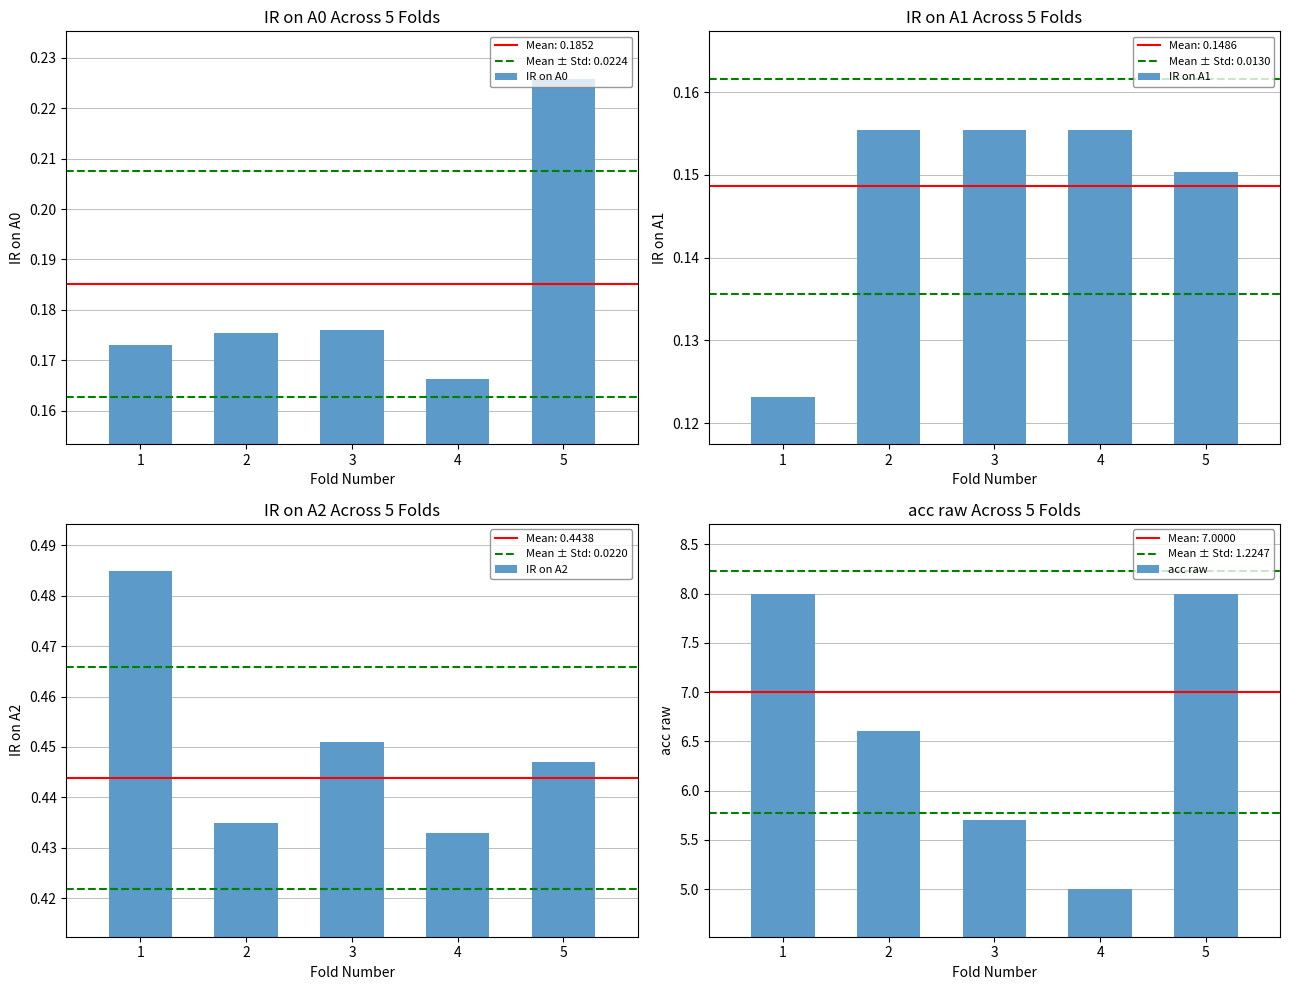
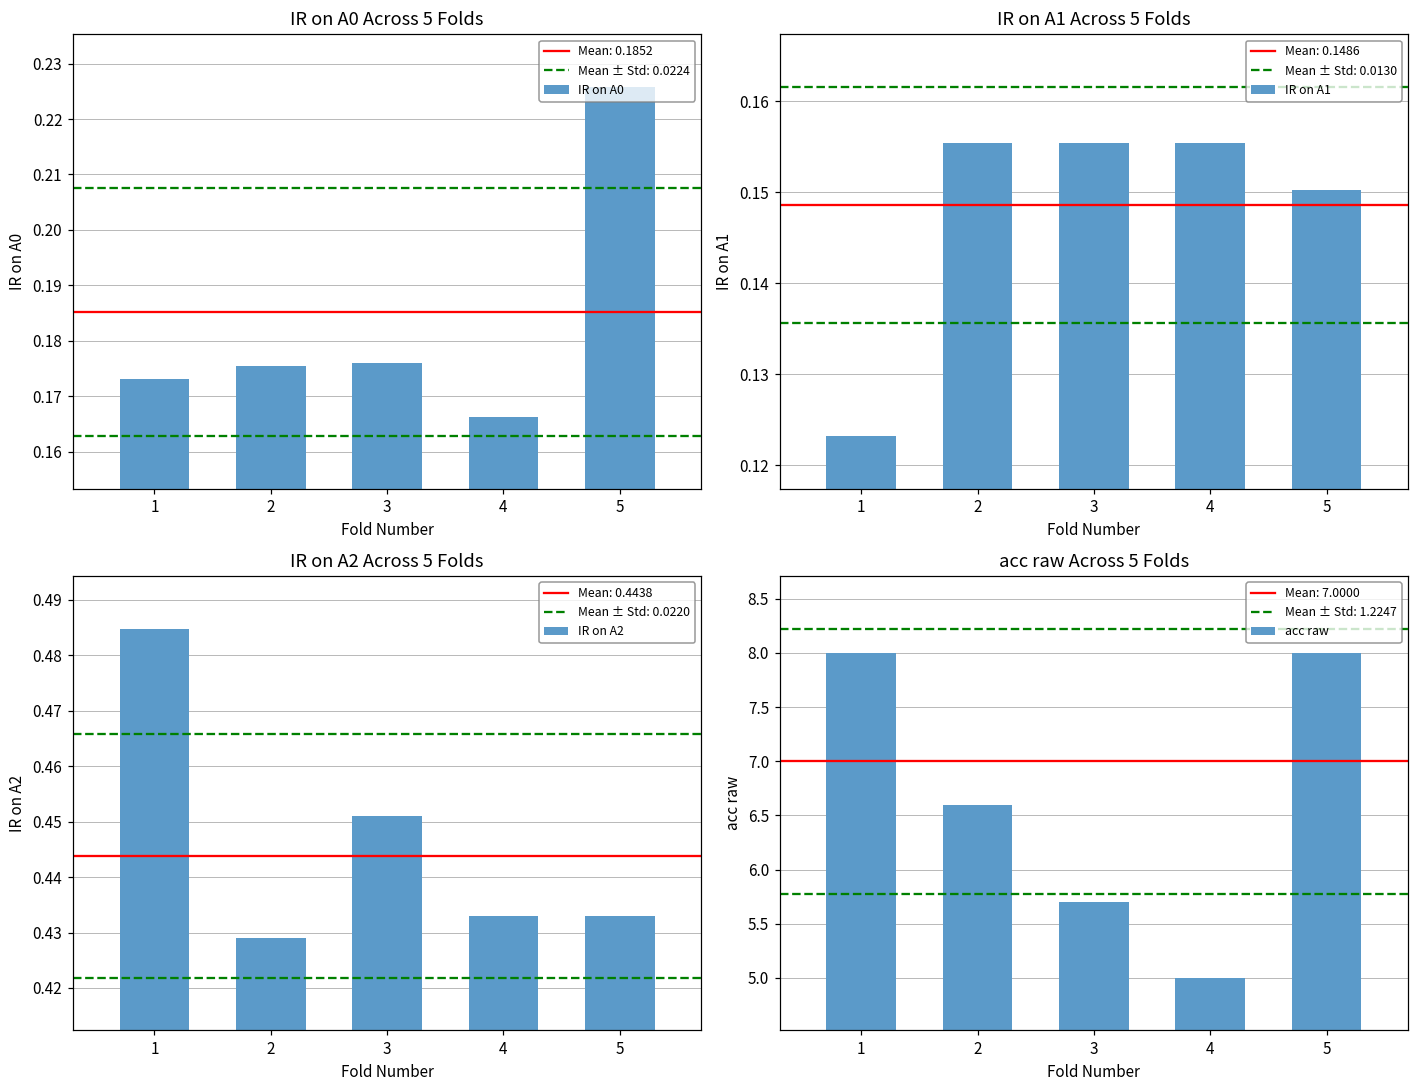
IR on A2 Across 5 Folds, 2: 0.435 -> 0.429
IR on A2 Across 5 Folds, 5: 0.447 -> 0.433
